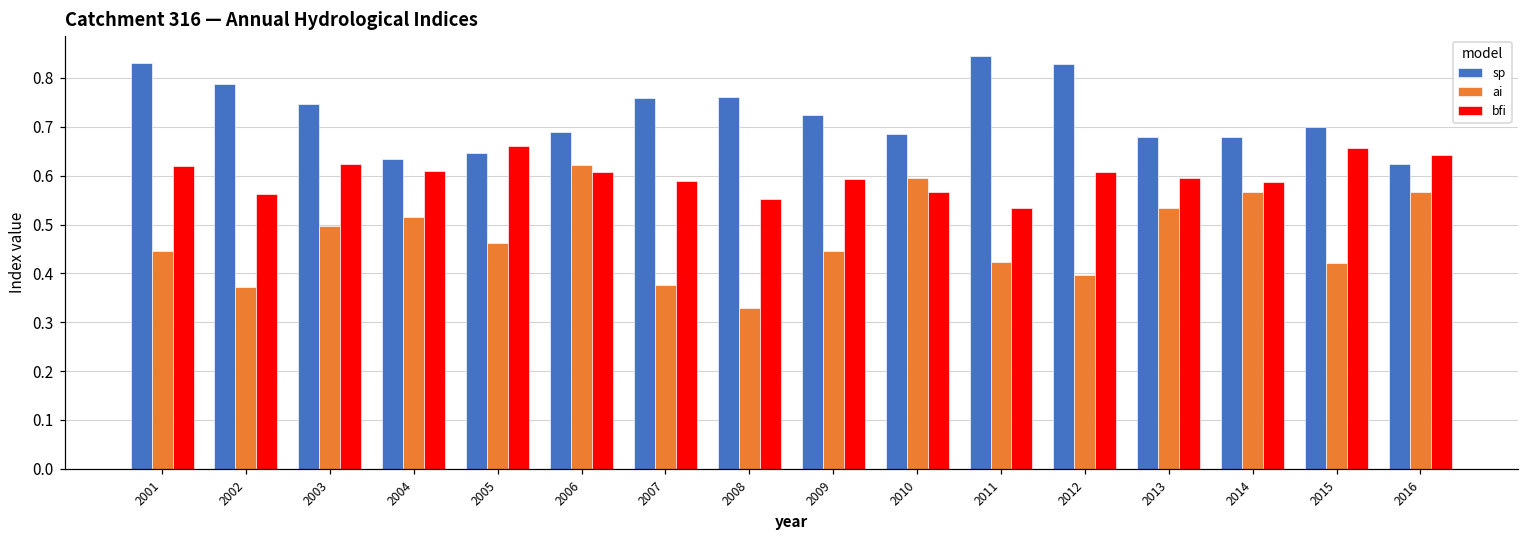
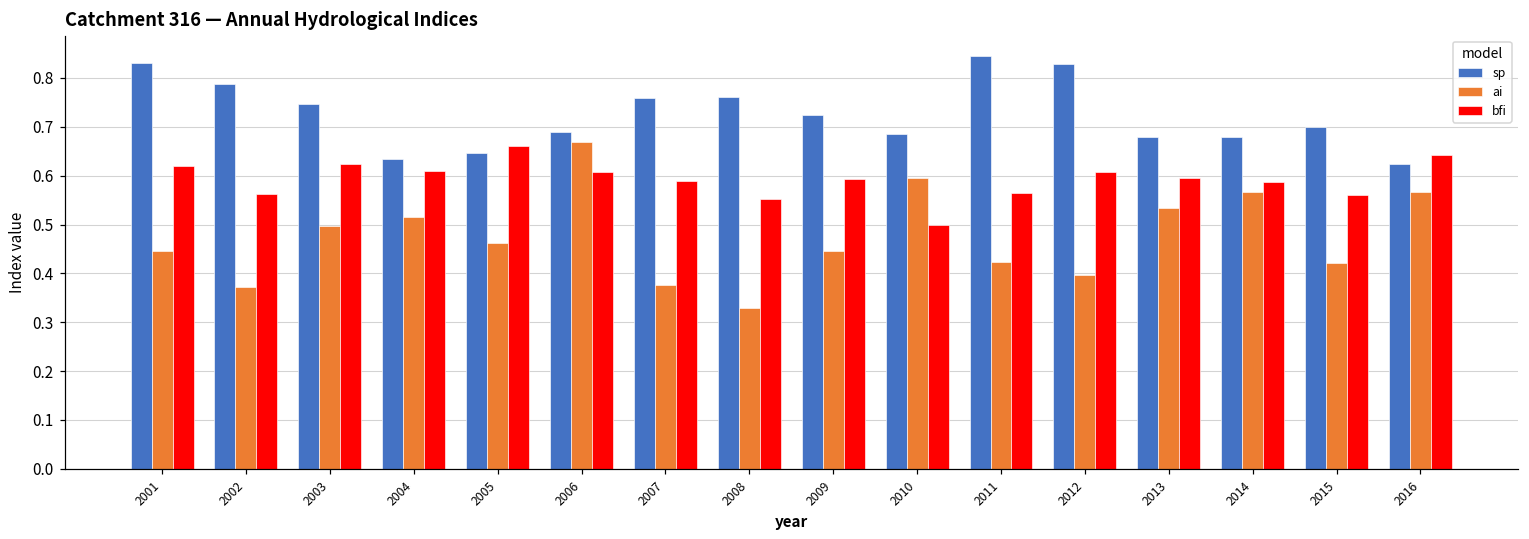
ai, 2006: 0.62 -> 0.67
bfi, 2010: 0.57 -> 0.50
bfi, 2011: 0.53 -> 0.56
bfi, 2015: 0.66 -> 0.56
